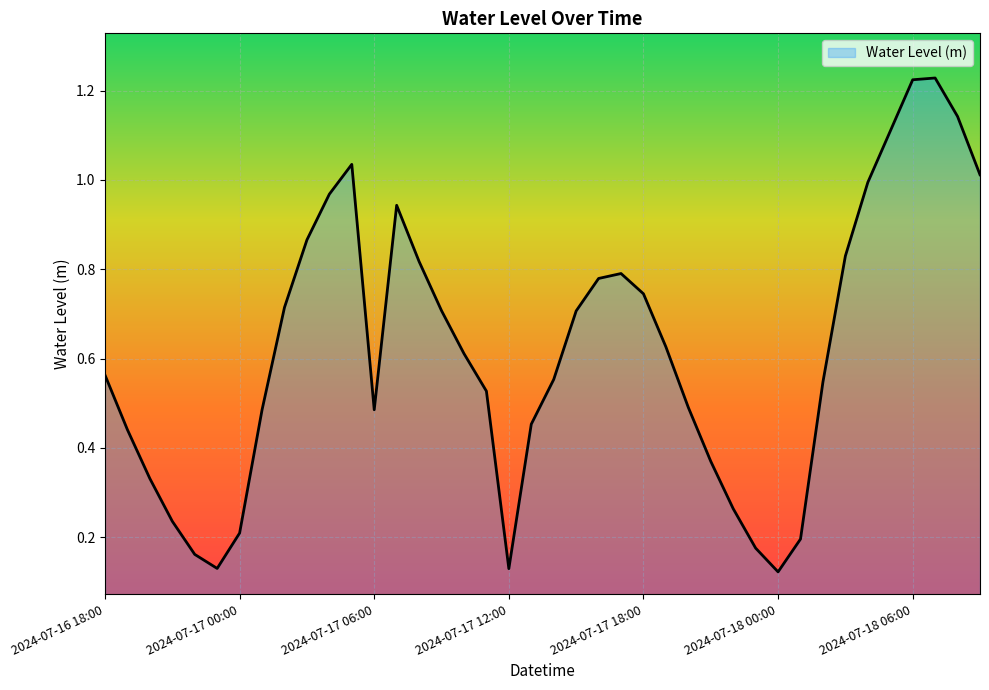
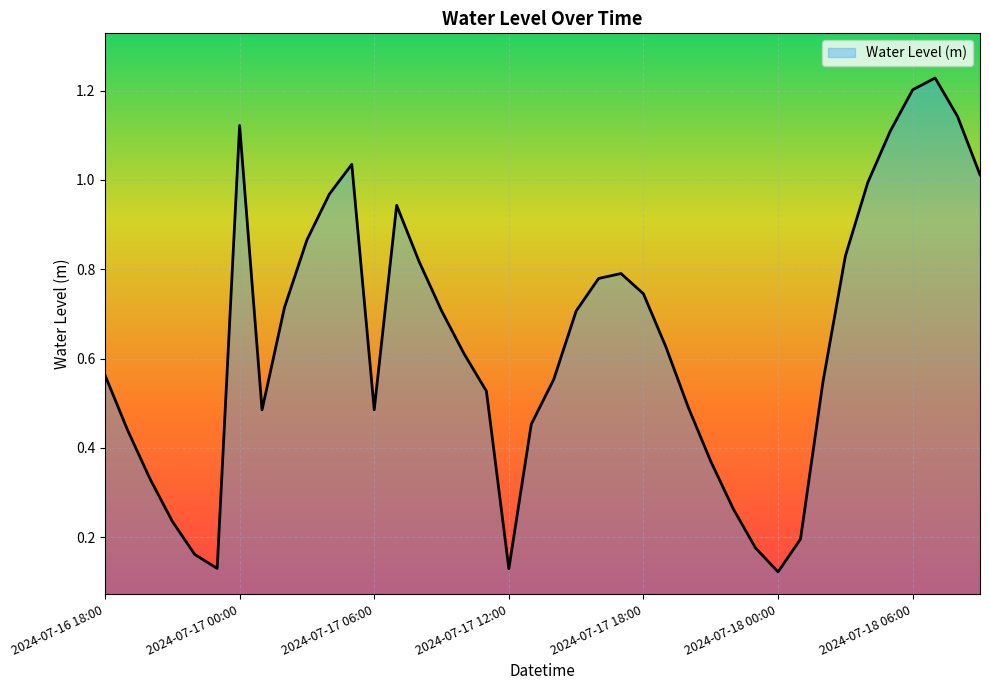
2024-07-17 00:00: 0.21 -> 1.12
2024-07-18 06:00: 1.22 -> 1.20
